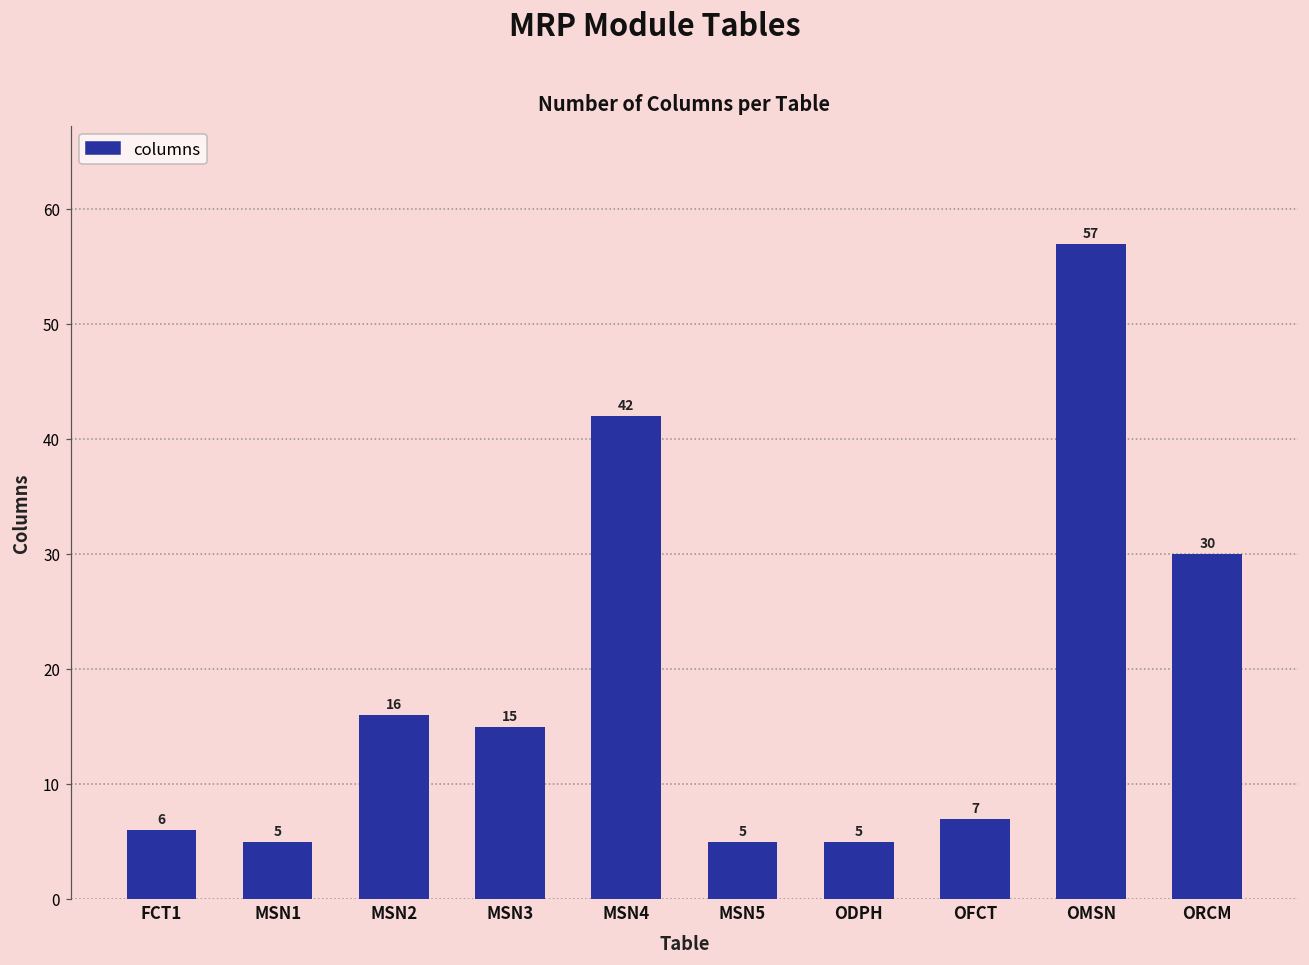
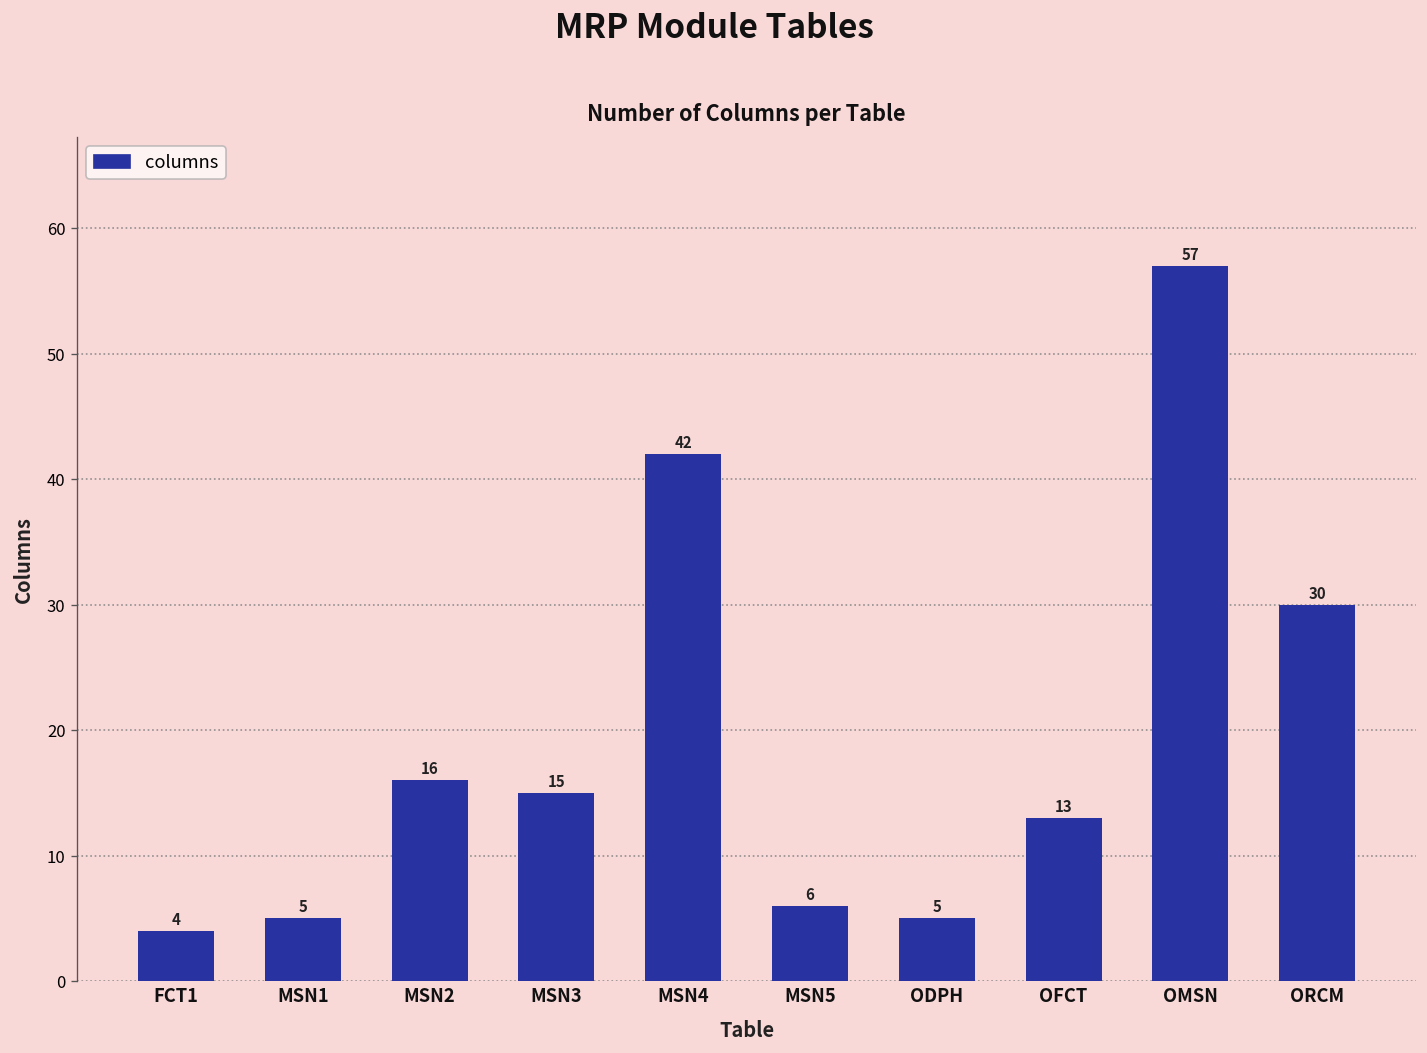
FCT1: 6 -> 4
MSN5: 5 -> 6
OFCT: 7 -> 13
